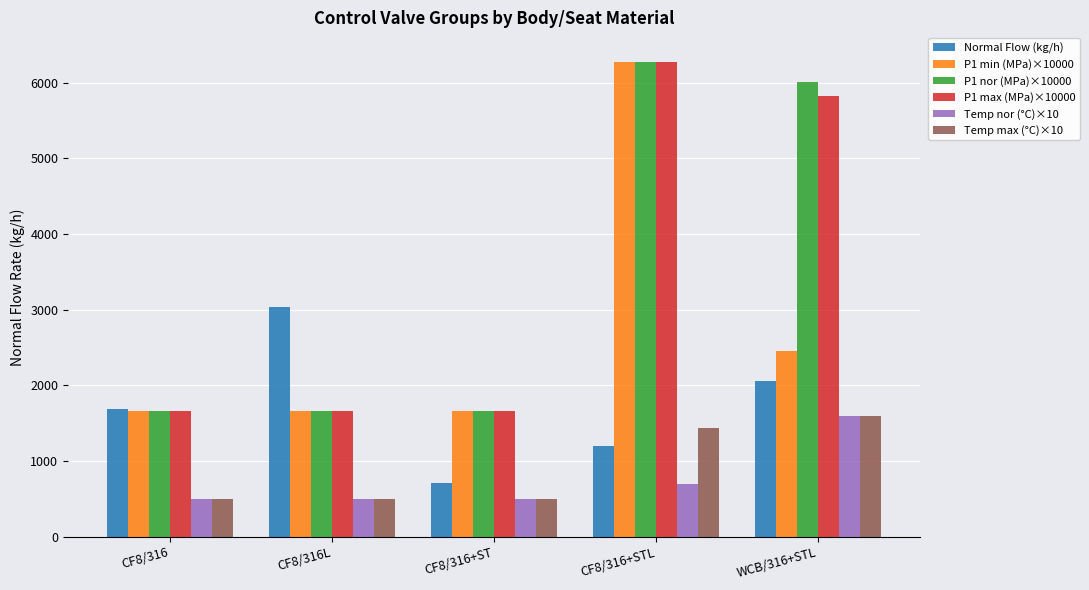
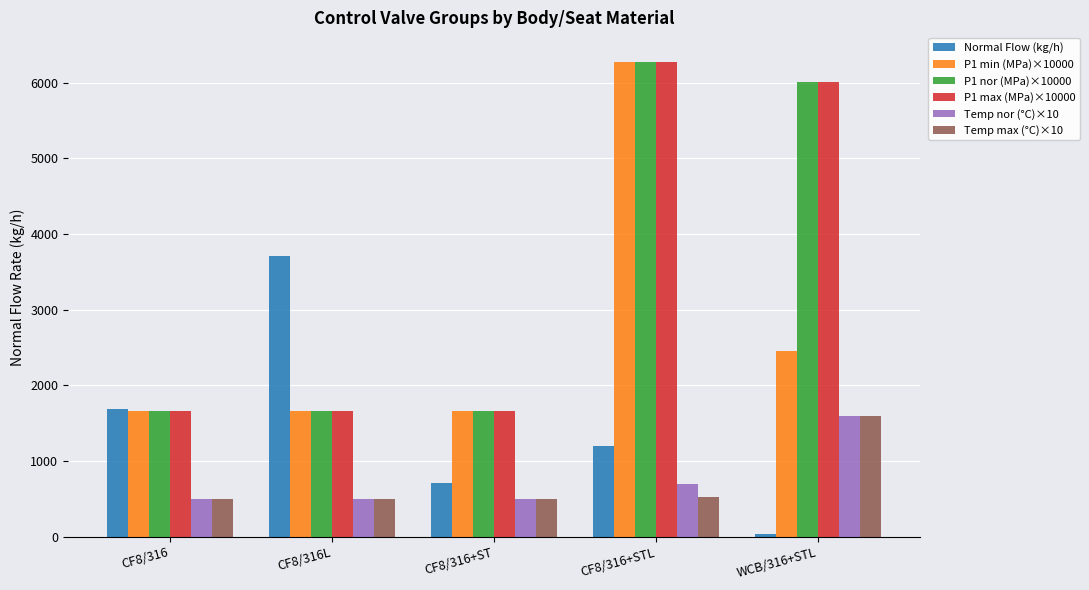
Normal Flow (kg/h), CF8/316L: 3000 -> 3700
Temp max (°C)×10, CF8/316+STL: 1400 -> 500
Normal Flow (kg/h), WCB/316+STL: 2100 -> 0
P1 max (MPa)×10000, WCB/316+STL: 5800 -> 6000
